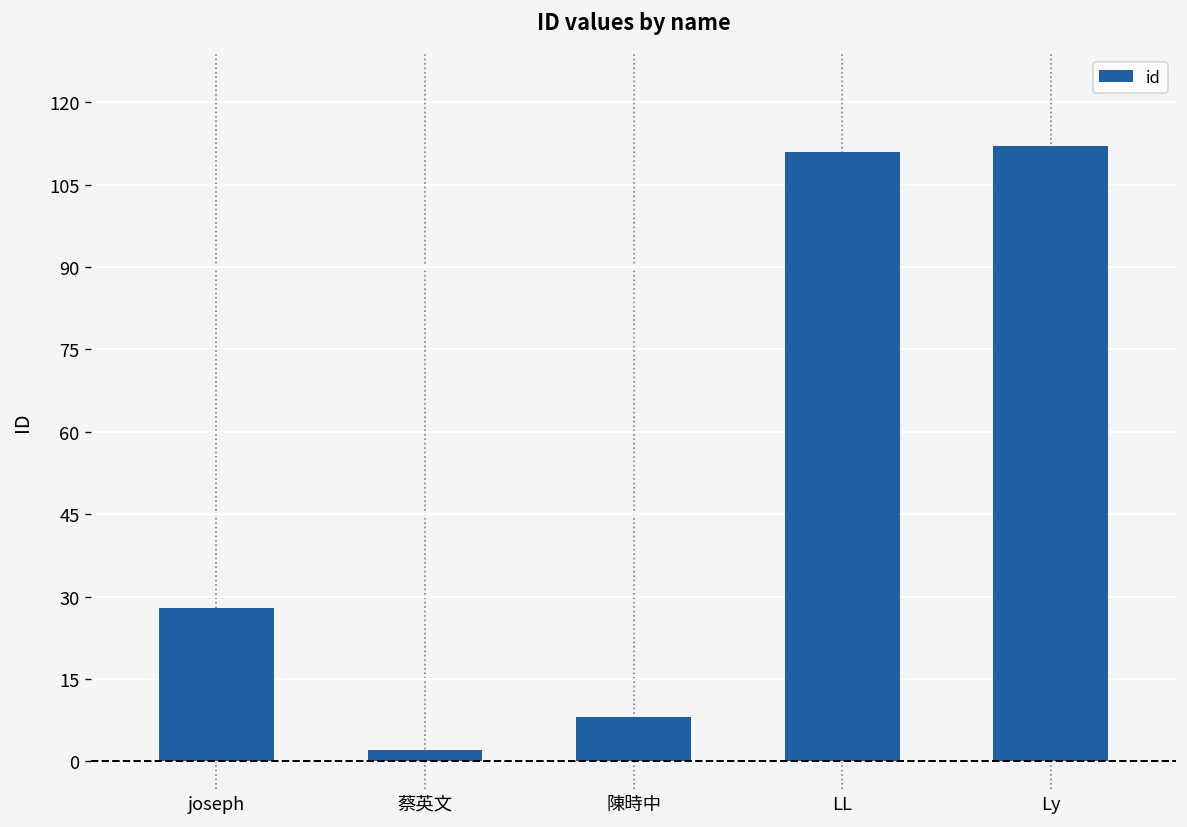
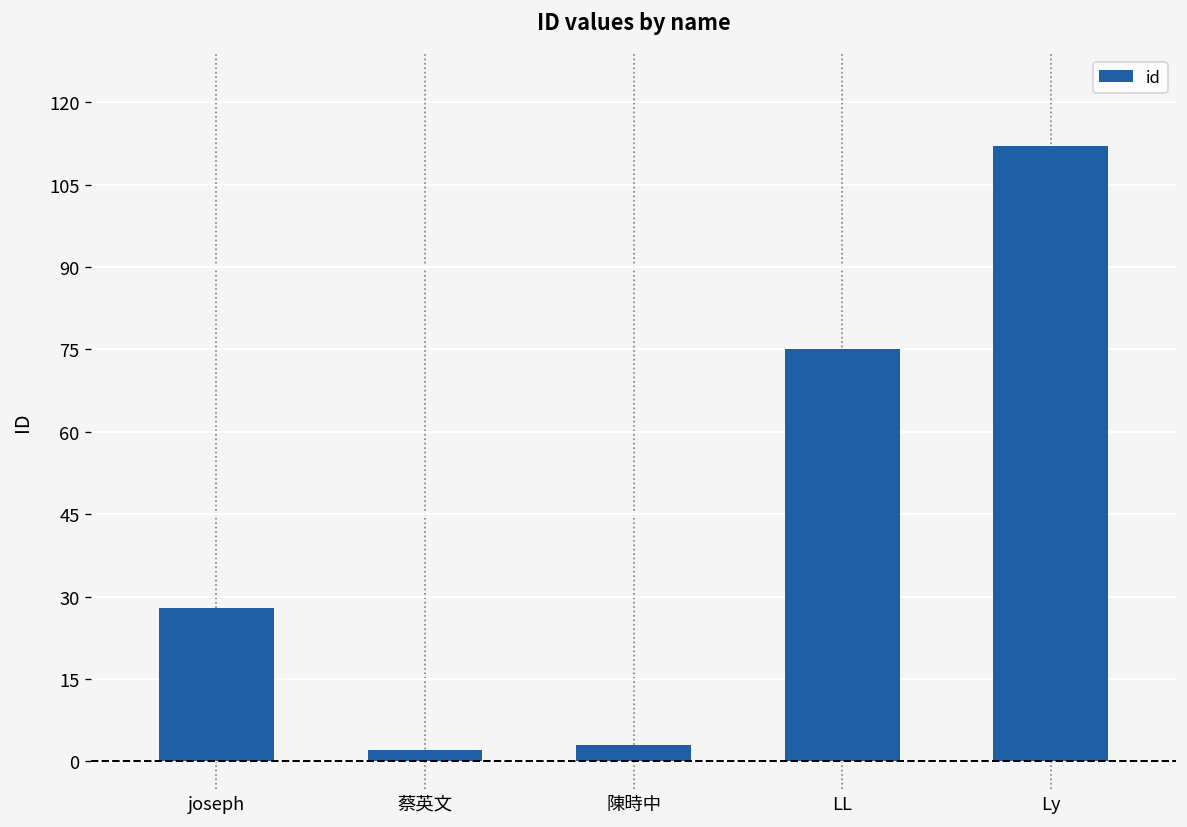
陳時中: 8 -> 3
LL: 111 -> 75
